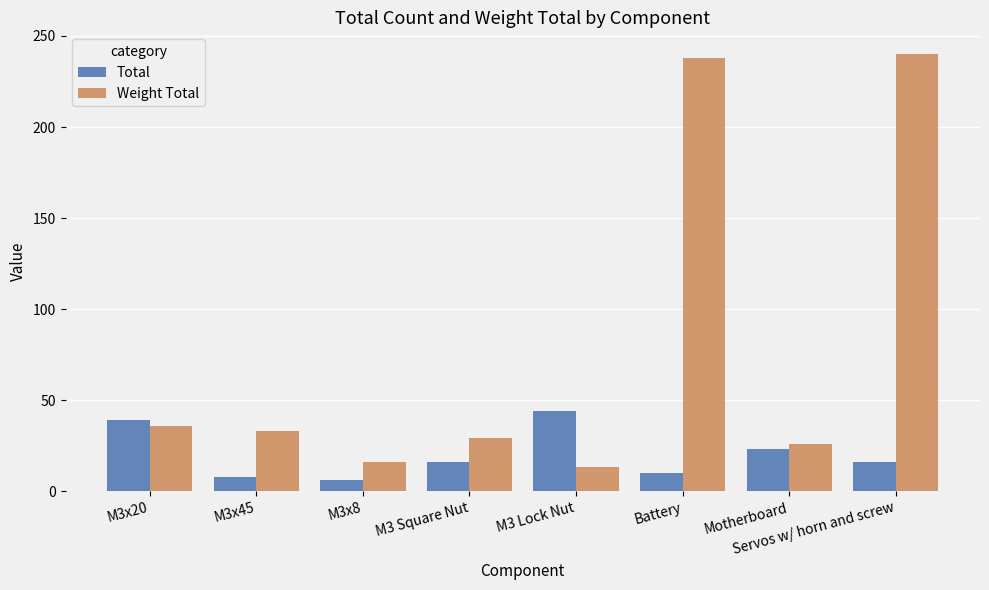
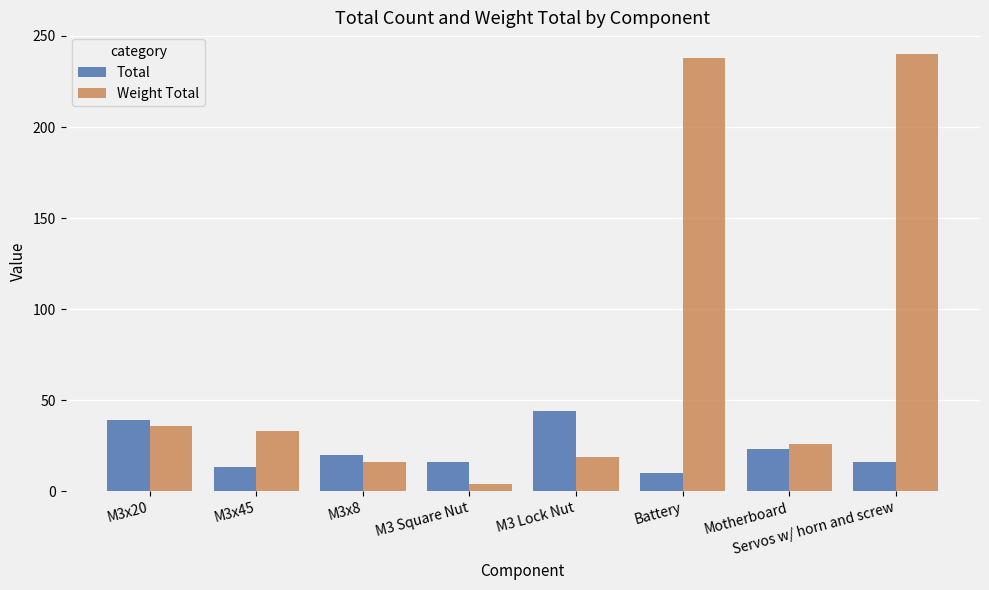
Total, M3x45: 8 -> 13
Total, M3x8: 6 -> 20
Weight Total, M3 Square Nut: 29 -> 4
Weight Total, M3 Lock Nut: 13 -> 19
